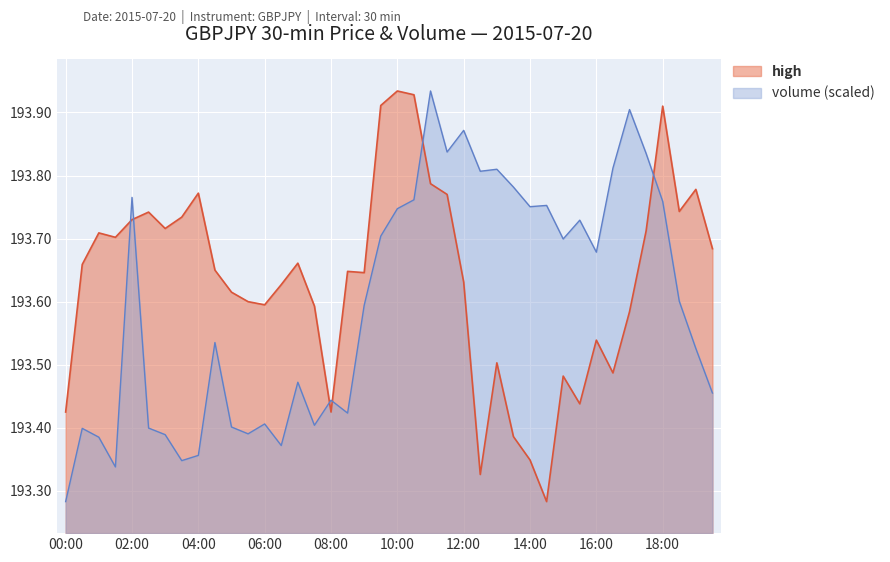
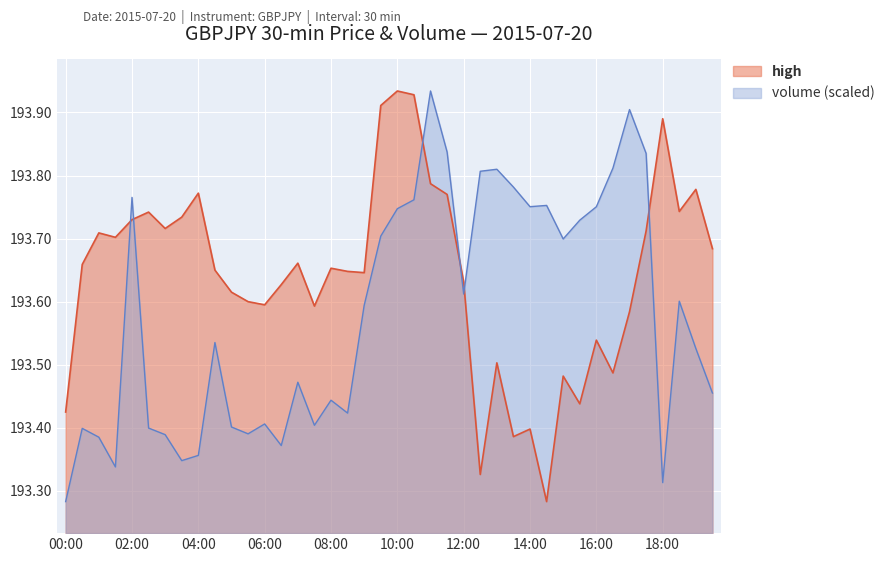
high, 08:00: 193.43 -> 193.65
volume (scaled), 12:00: 193.87 -> 193.61
high, 14:00: 193.35 -> 193.40
volume (scaled), 16:00: 193.68 -> 193.75
high, 18:00: 193.91 -> 193.89
volume (scaled), 18:00: 193.76 -> 193.31
